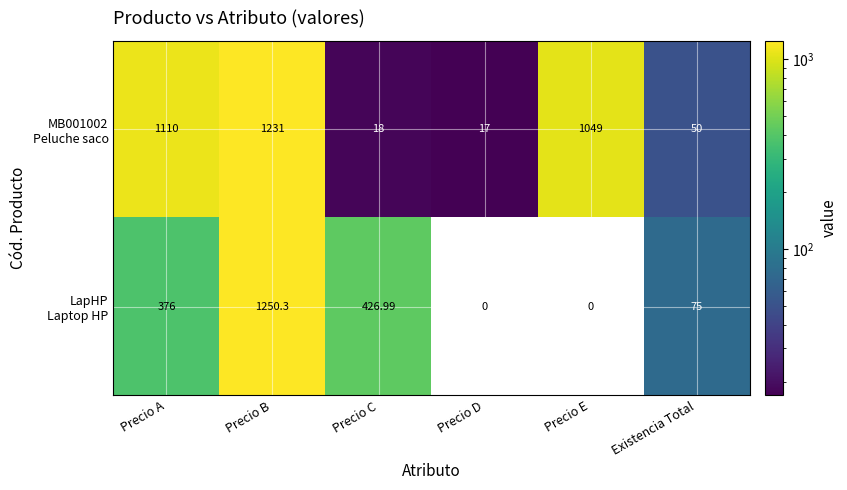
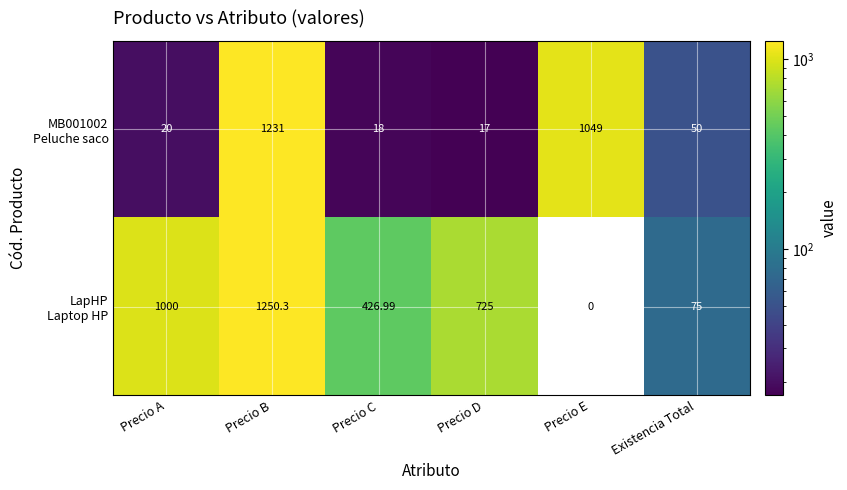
MB001002 Peluche saco, Precio A: 1110 -> 20
LapHP Laptop HP, Precio A: 376 -> 1000
LapHP Laptop HP, Precio D: 0 -> 725
